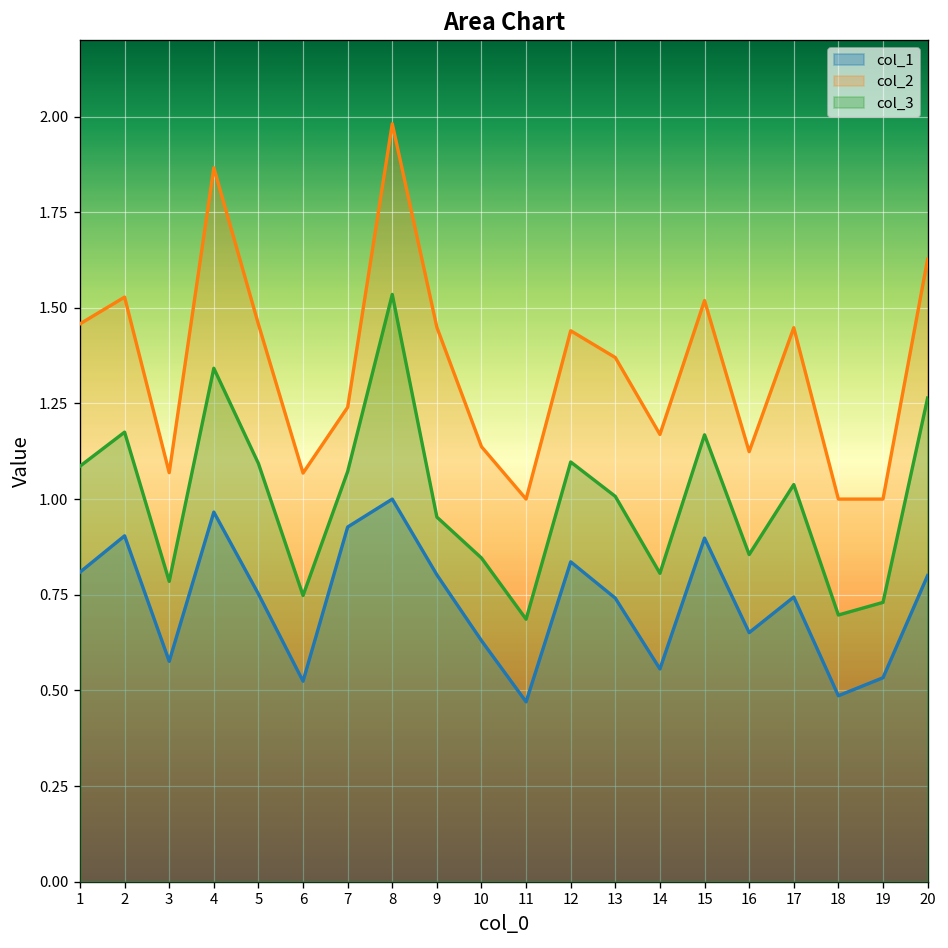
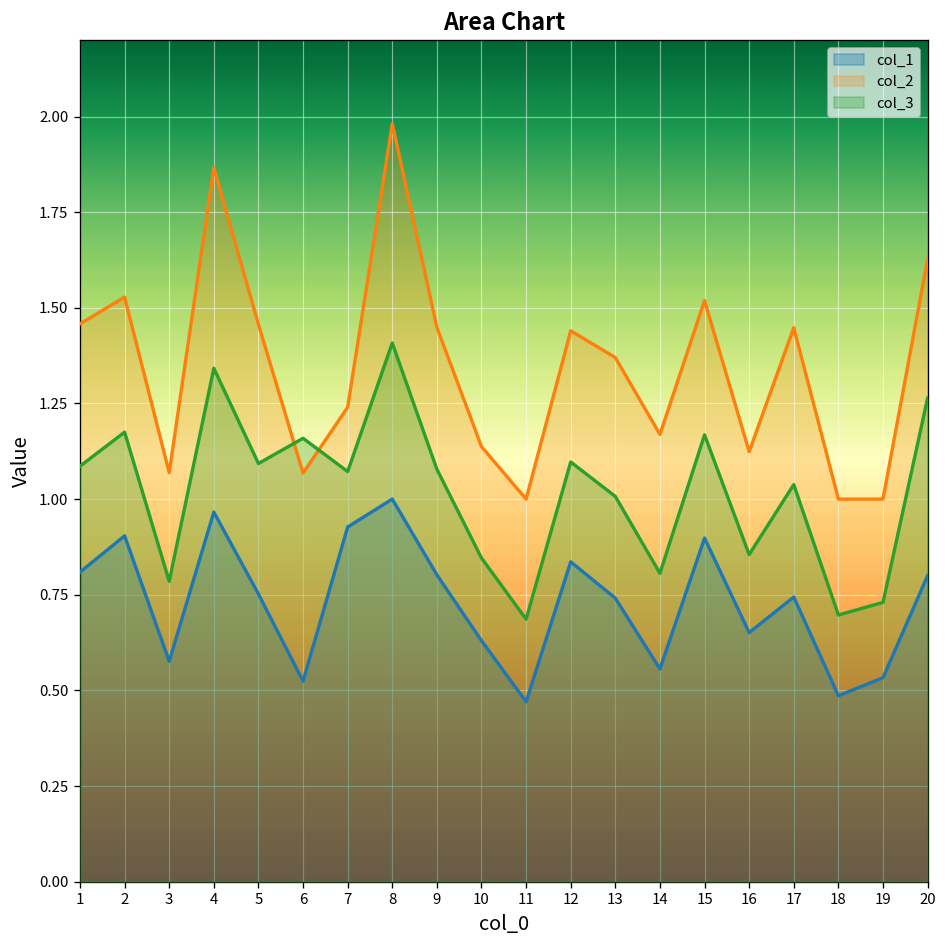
col_3, 6: 0.75 -> 1.16
col_3, 8: 1.54 -> 1.41
col_3, 9: 0.95 -> 1.08
